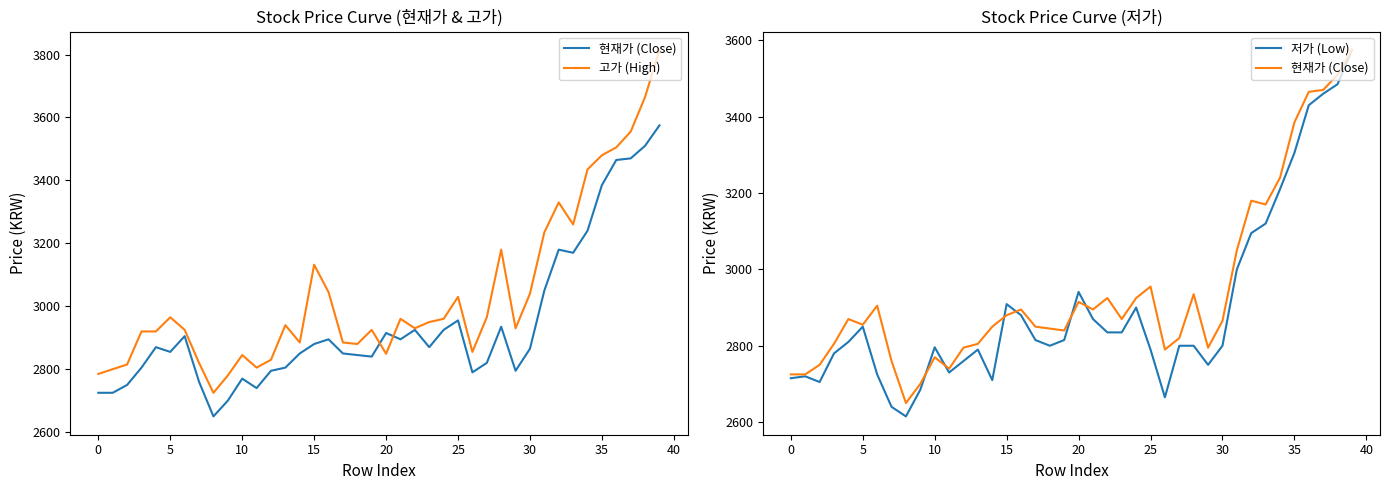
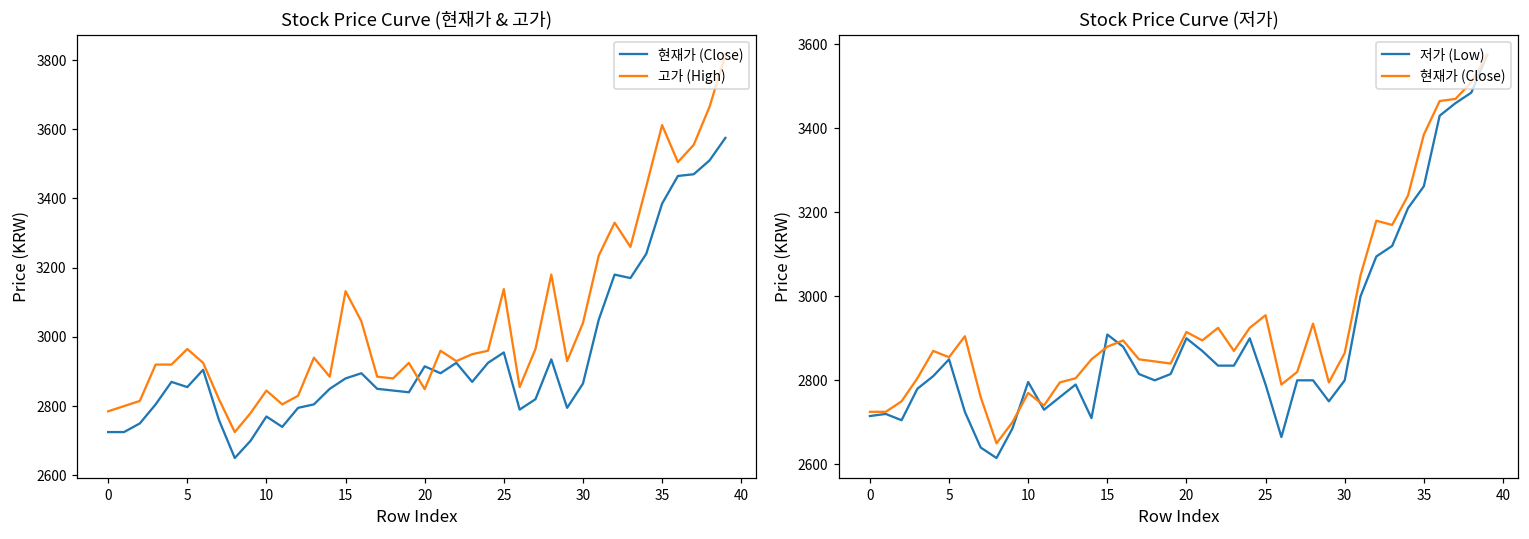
Stock Price Curve (현재가 & 고가), 고가 (High), 25: 3030 -> 3140
Stock Price Curve (현재가 & 고가), 고가 (High), 35: 3480 -> 3610
Stock Price Curve (저가), 저가 (Low), 20: 2940 -> 2900
Stock Price Curve (저가), 저가 (Low), 35: 3310 -> 3260
